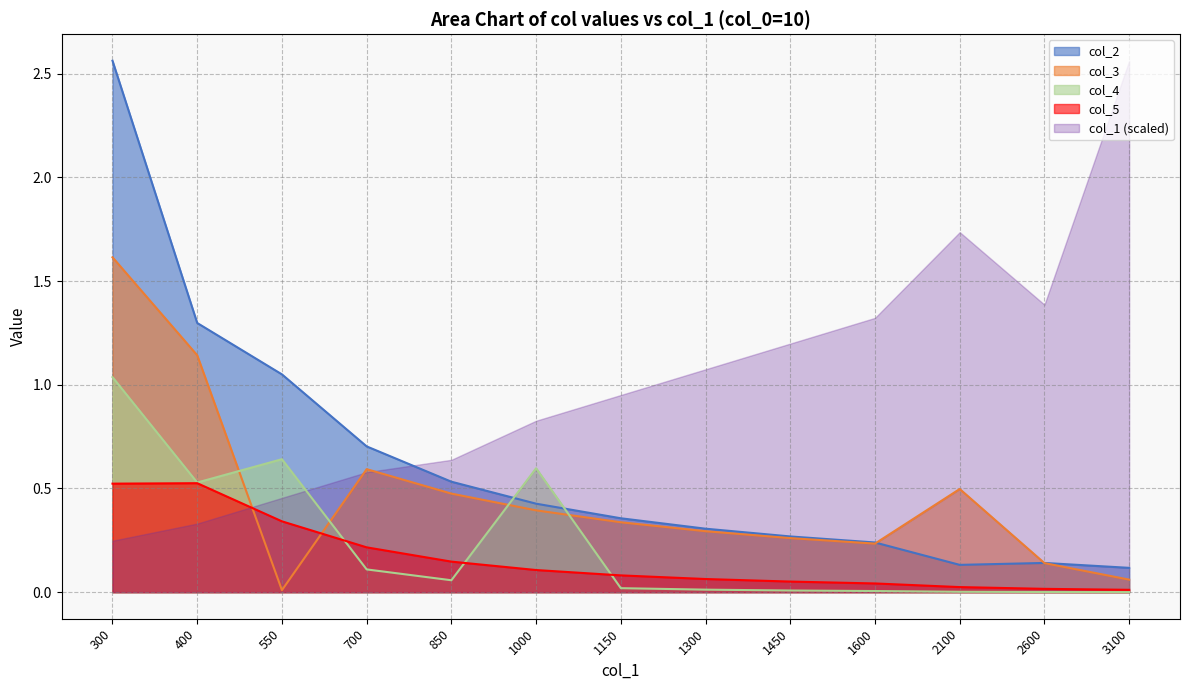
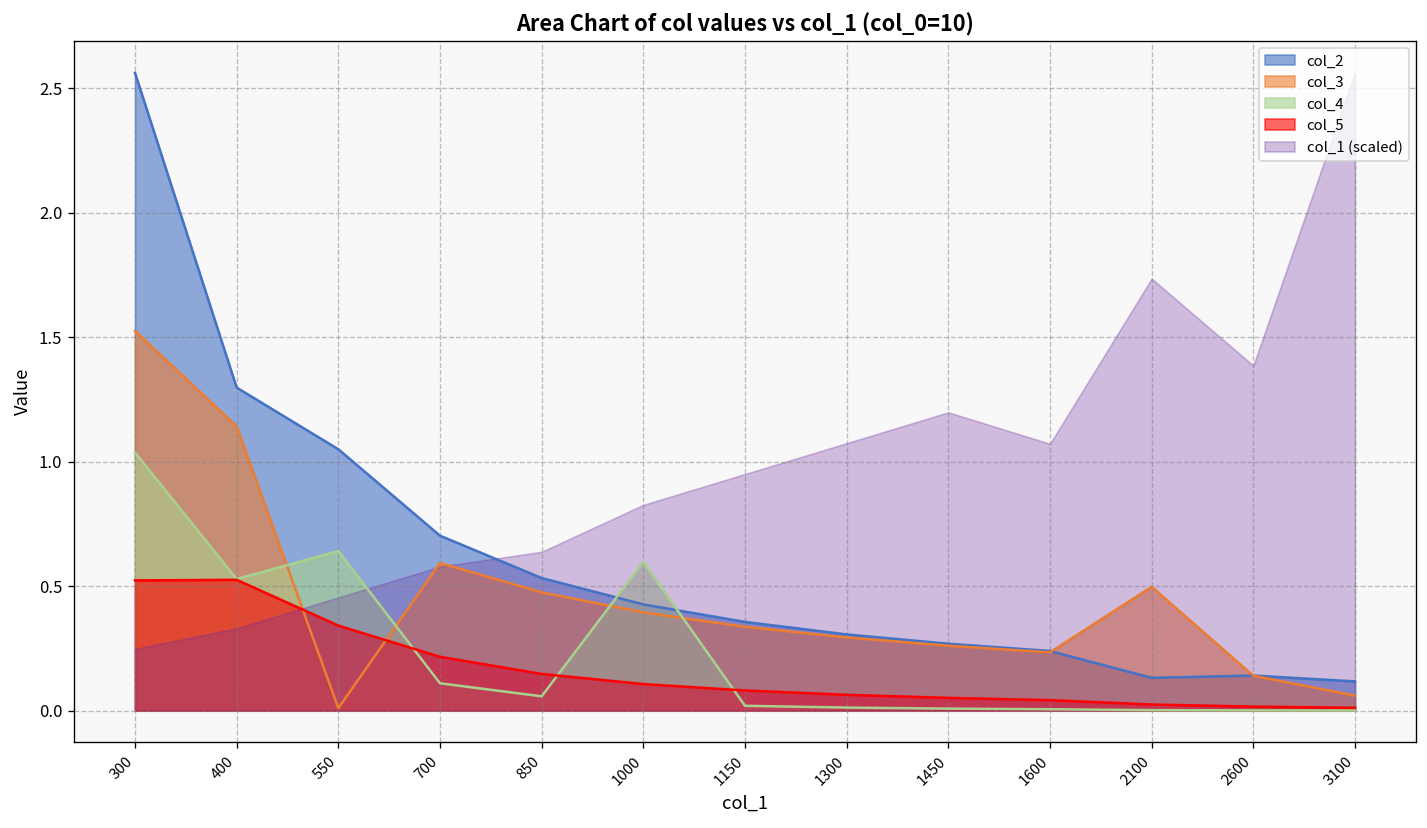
col_3, 300: 1.61 -> 1.53
col_1 (scaled), 1600: 1.32 -> 1.07
